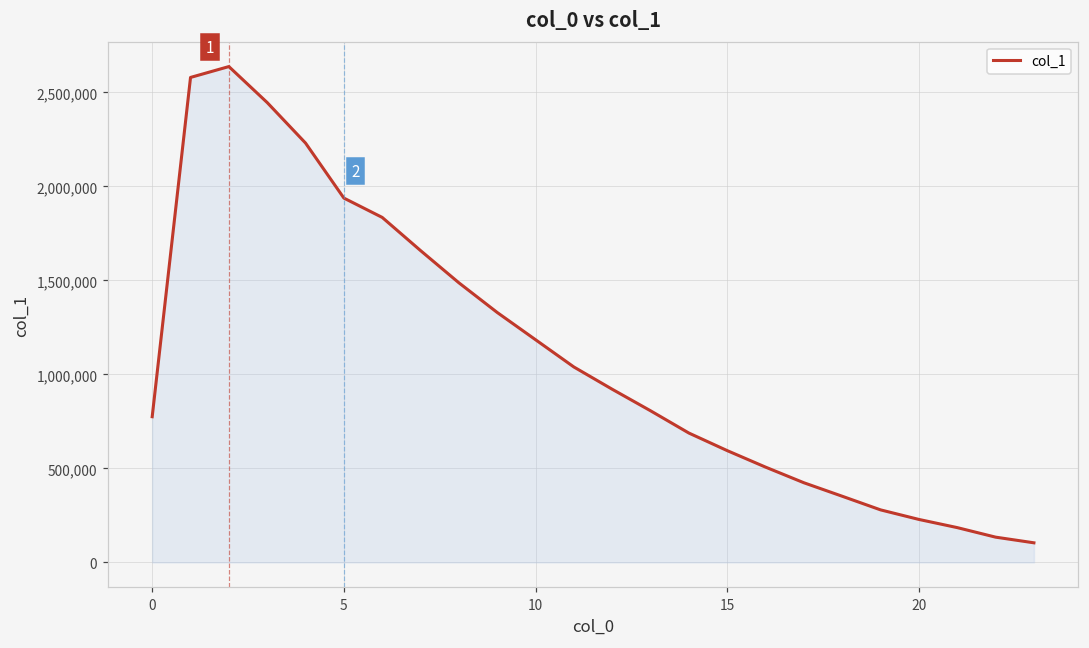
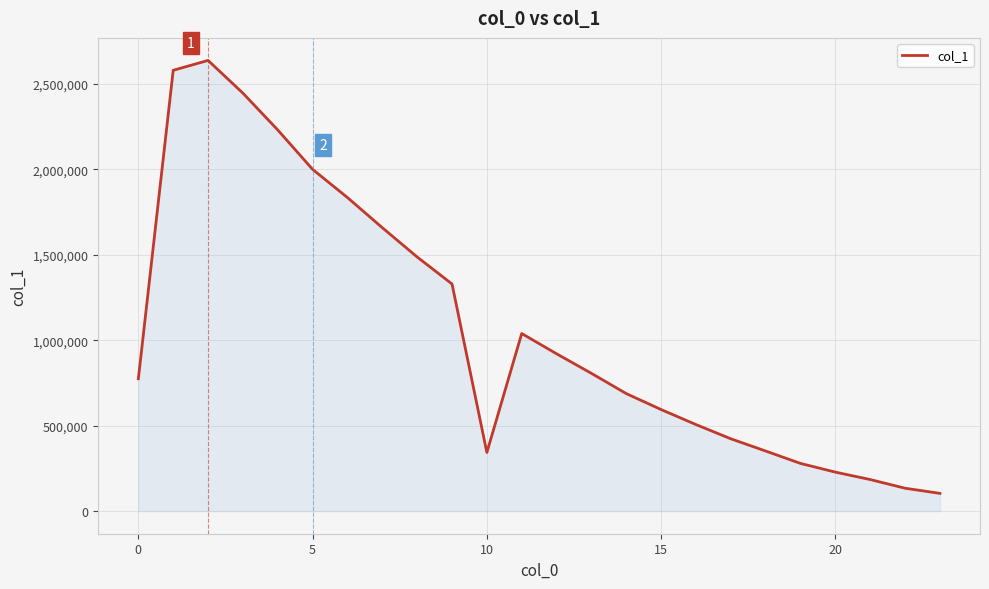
5: 1,940,000 -> 2,000,000
10: 1,180,000 -> 340,000
